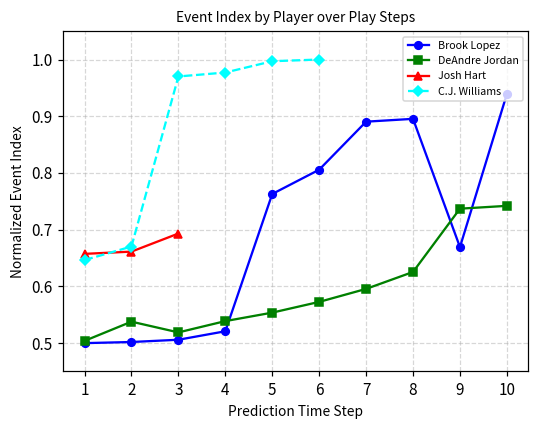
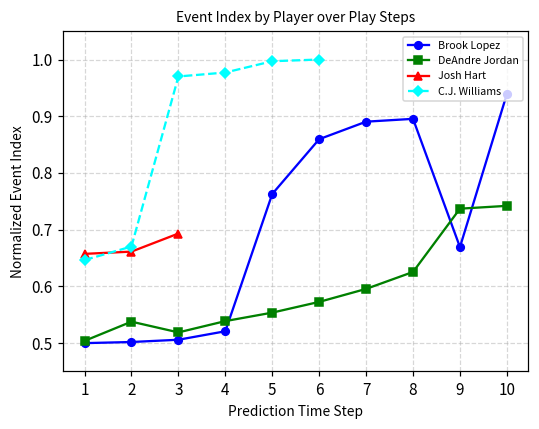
Brook Lopez, 6: 0.81 -> 0.86
